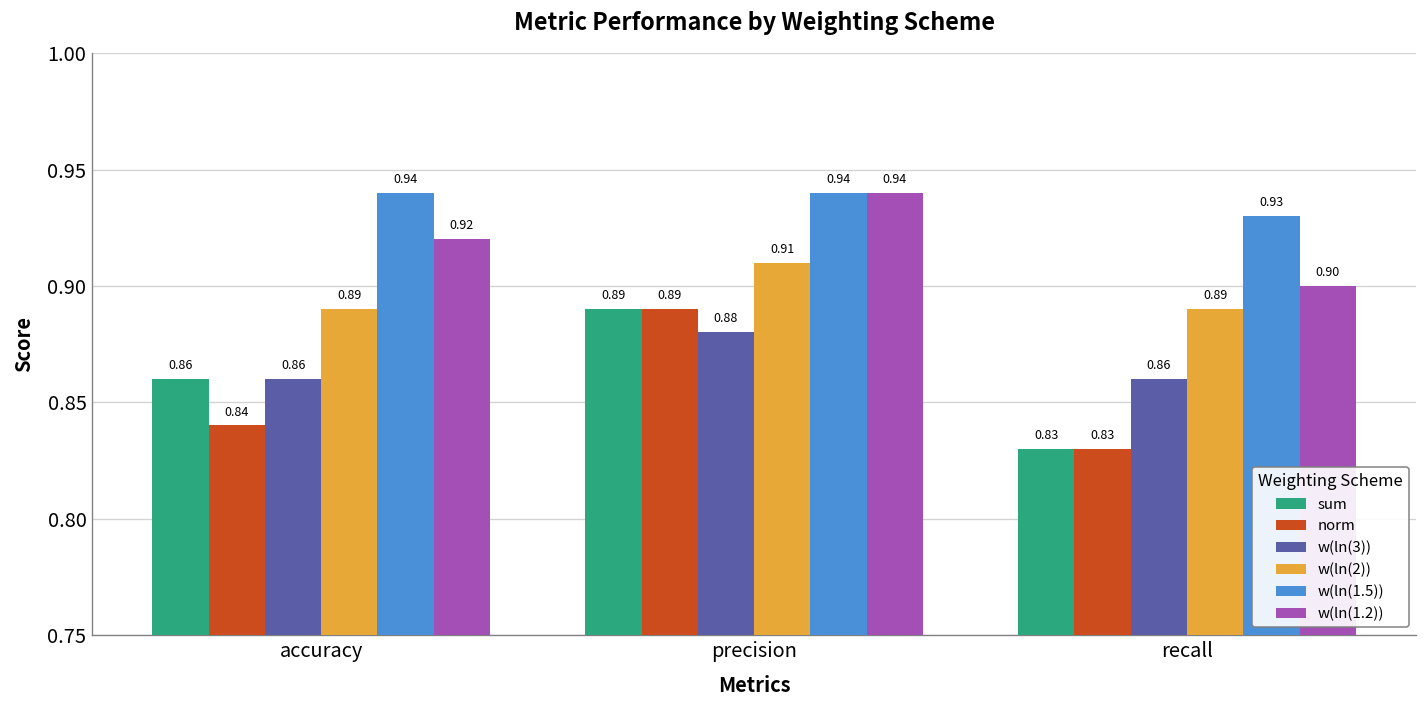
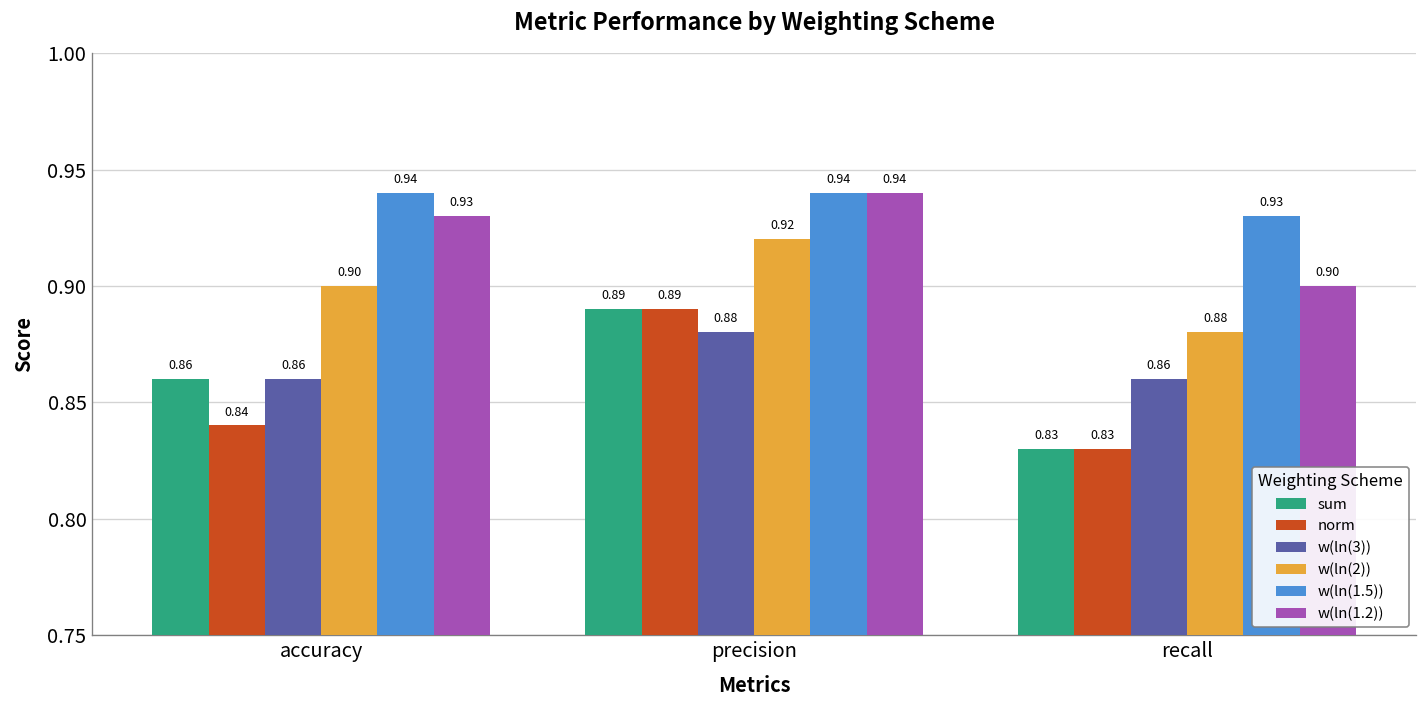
w(ln(2)), accuracy: 0.89 -> 0.90
w(ln(1.2)), accuracy: 0.92 -> 0.93
w(ln(2)), precision: 0.91 -> 0.92
w(ln(2)), recall: 0.89 -> 0.88
